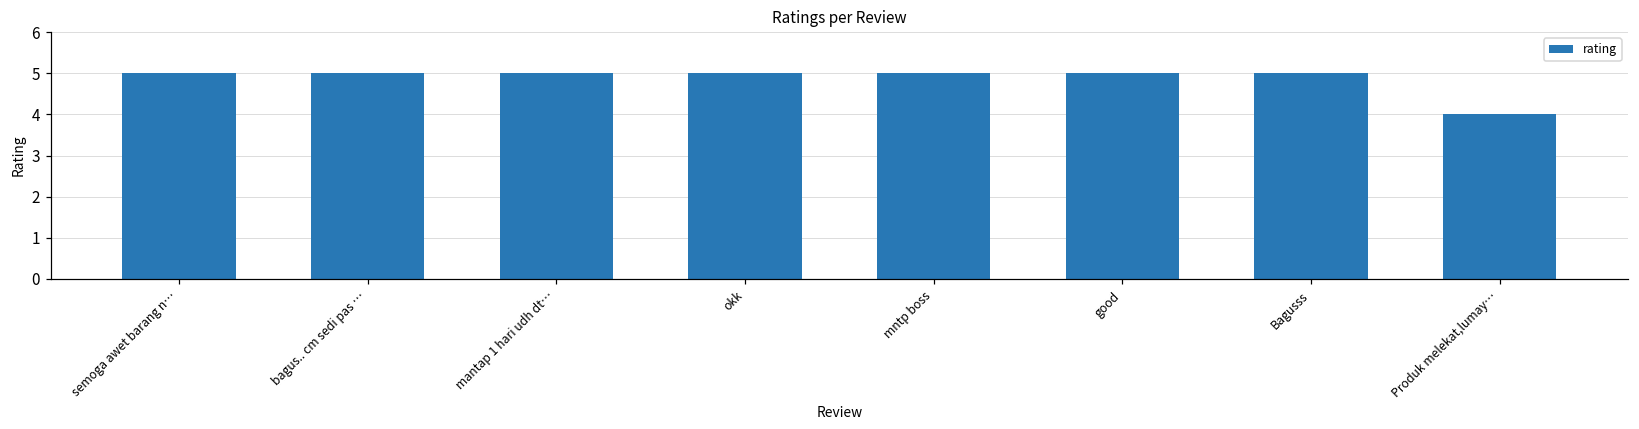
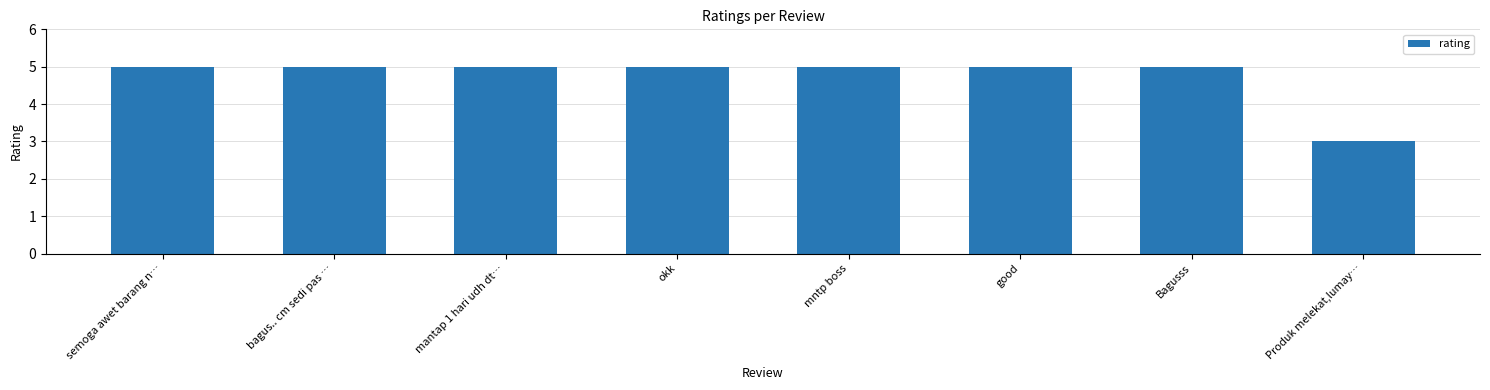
Produk melekat,lumay…: 4 -> 3
